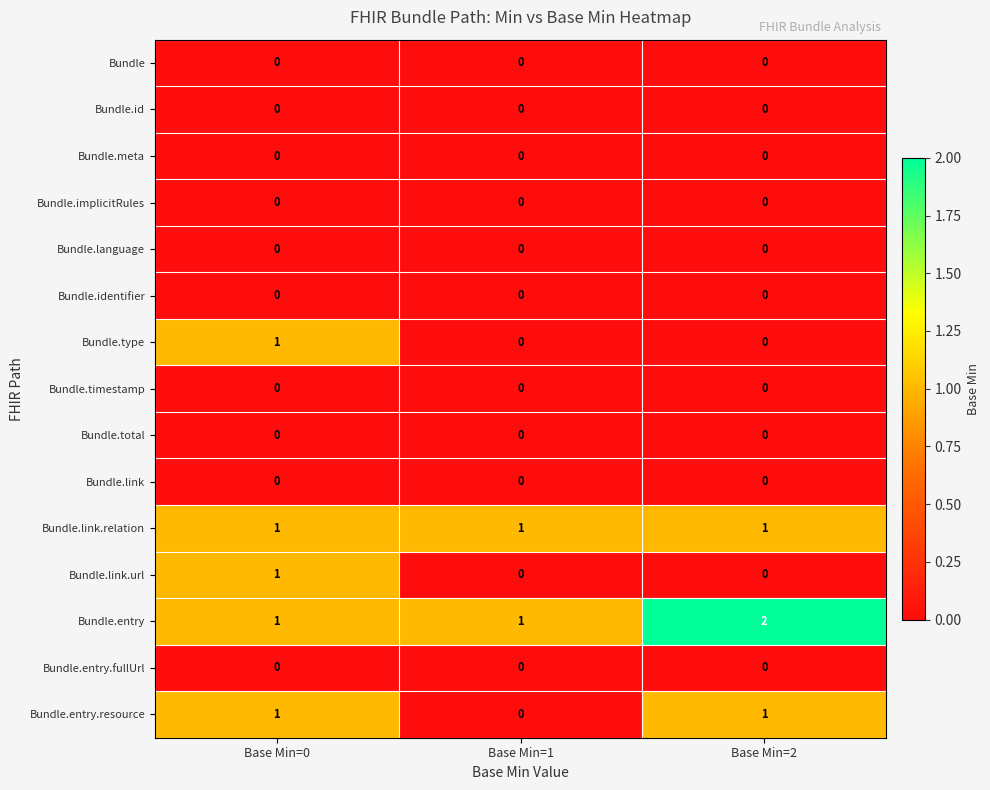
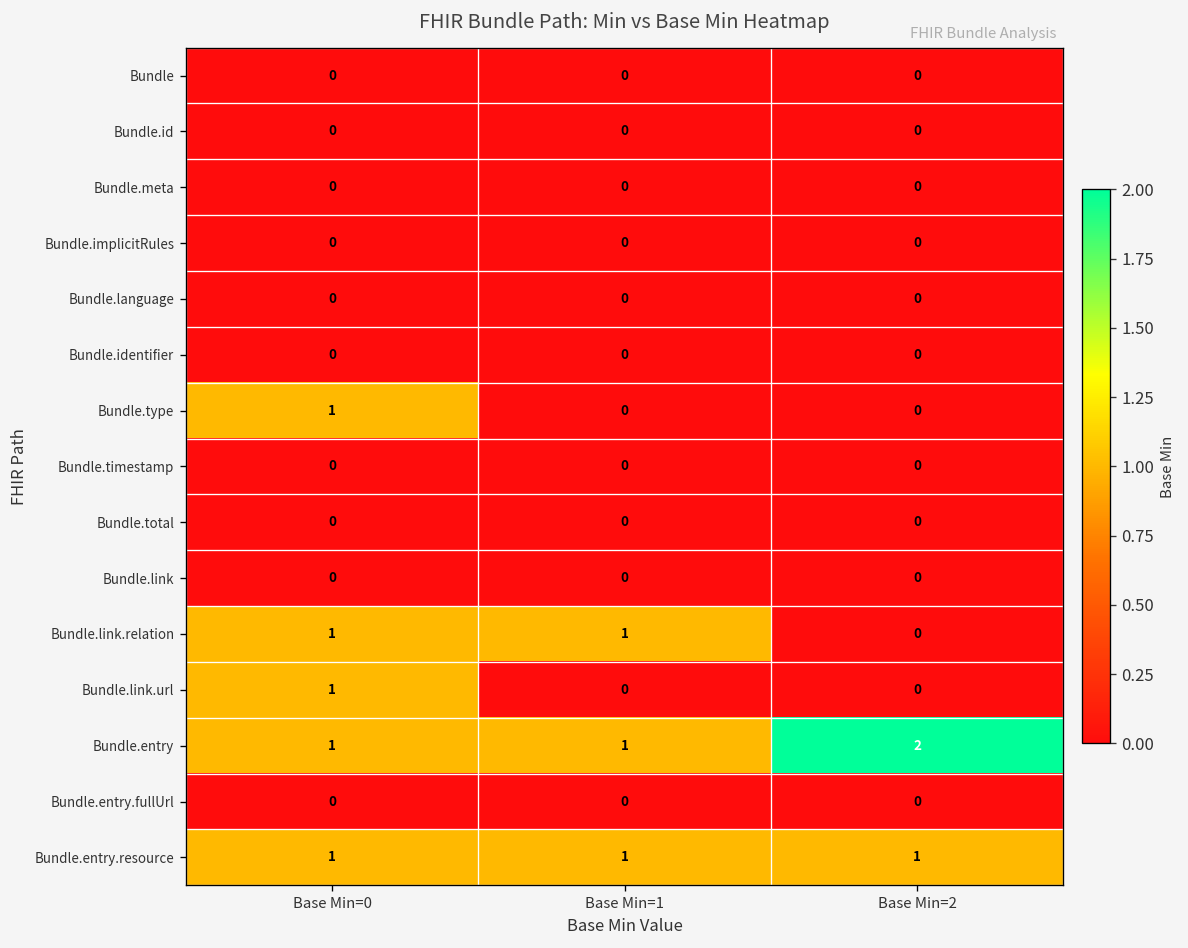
Bundle.link.relation, Base Min=2: 1 -> 0
Bundle.entry.resource, Base Min=1: 0 -> 1
